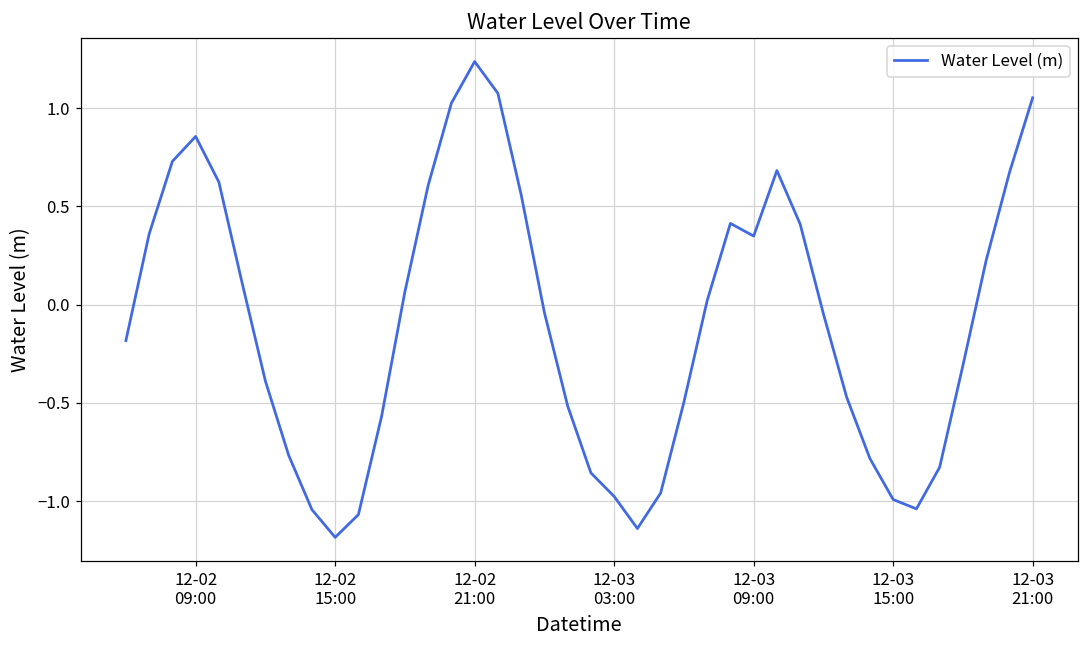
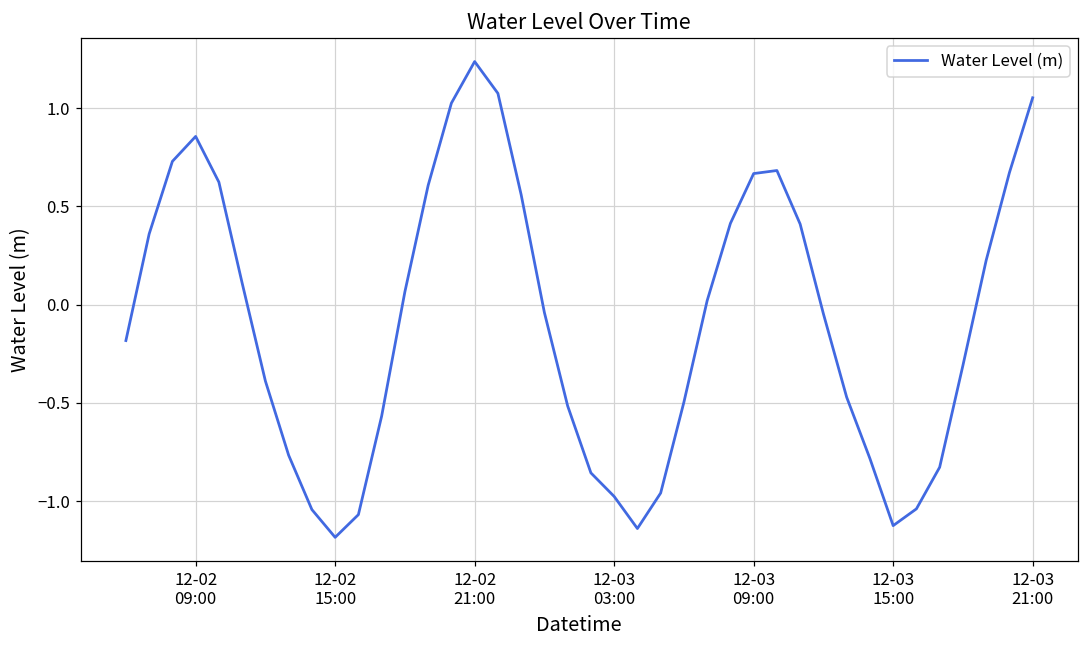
12-03 09:00: 0.35 -> 0.67
12-03 15:00: -0.99 -> -1.13
